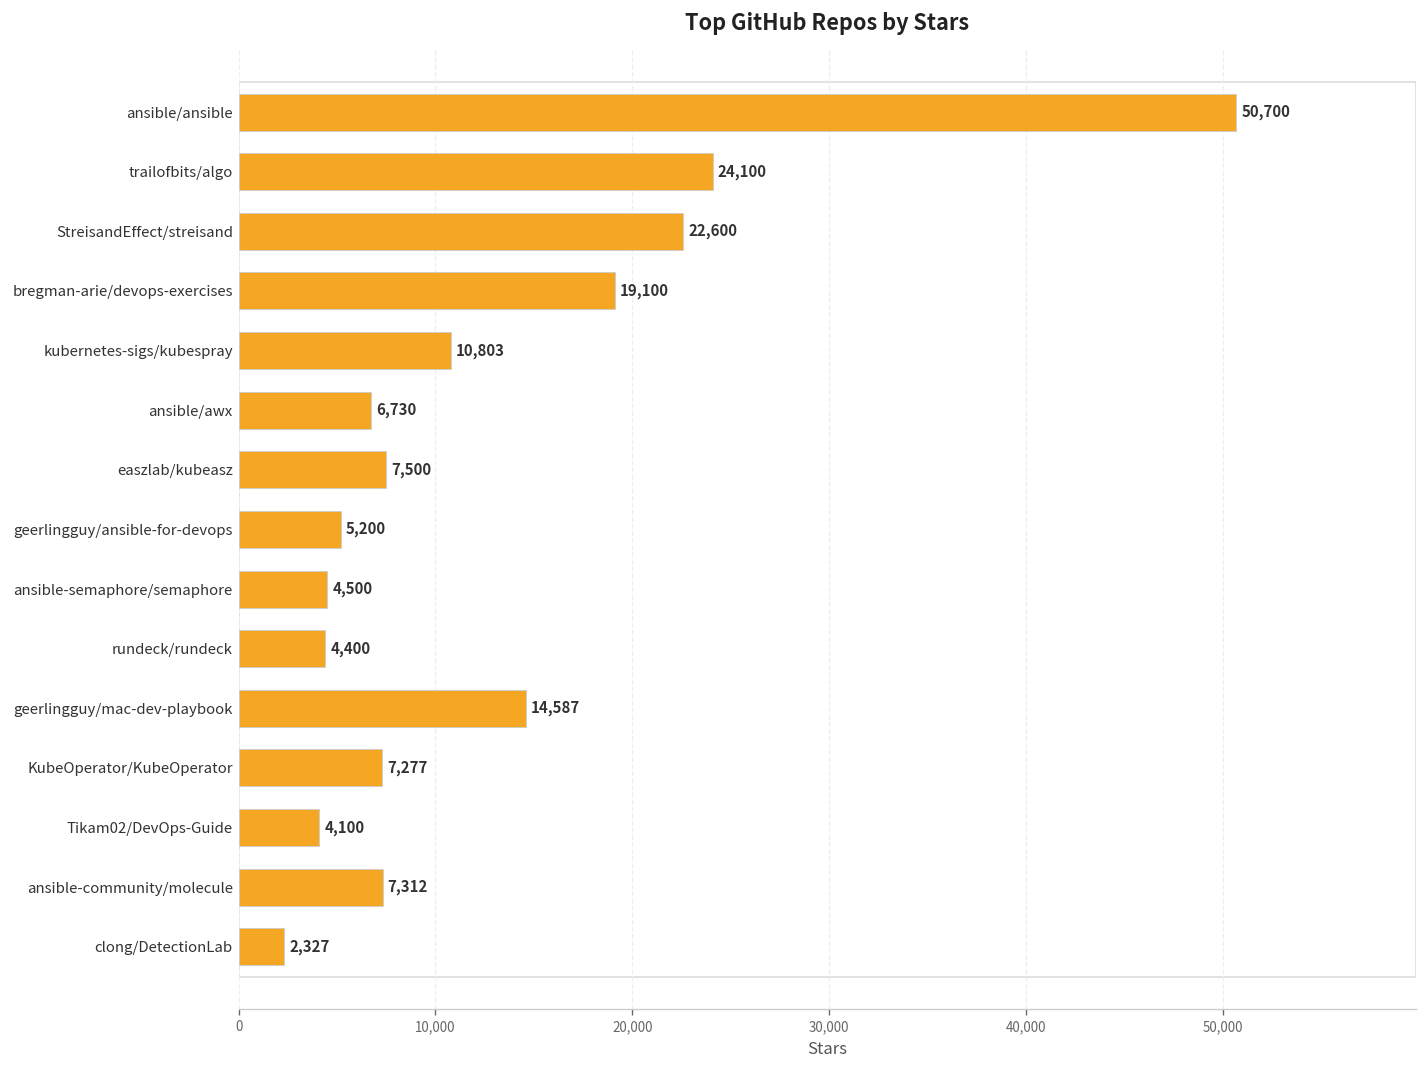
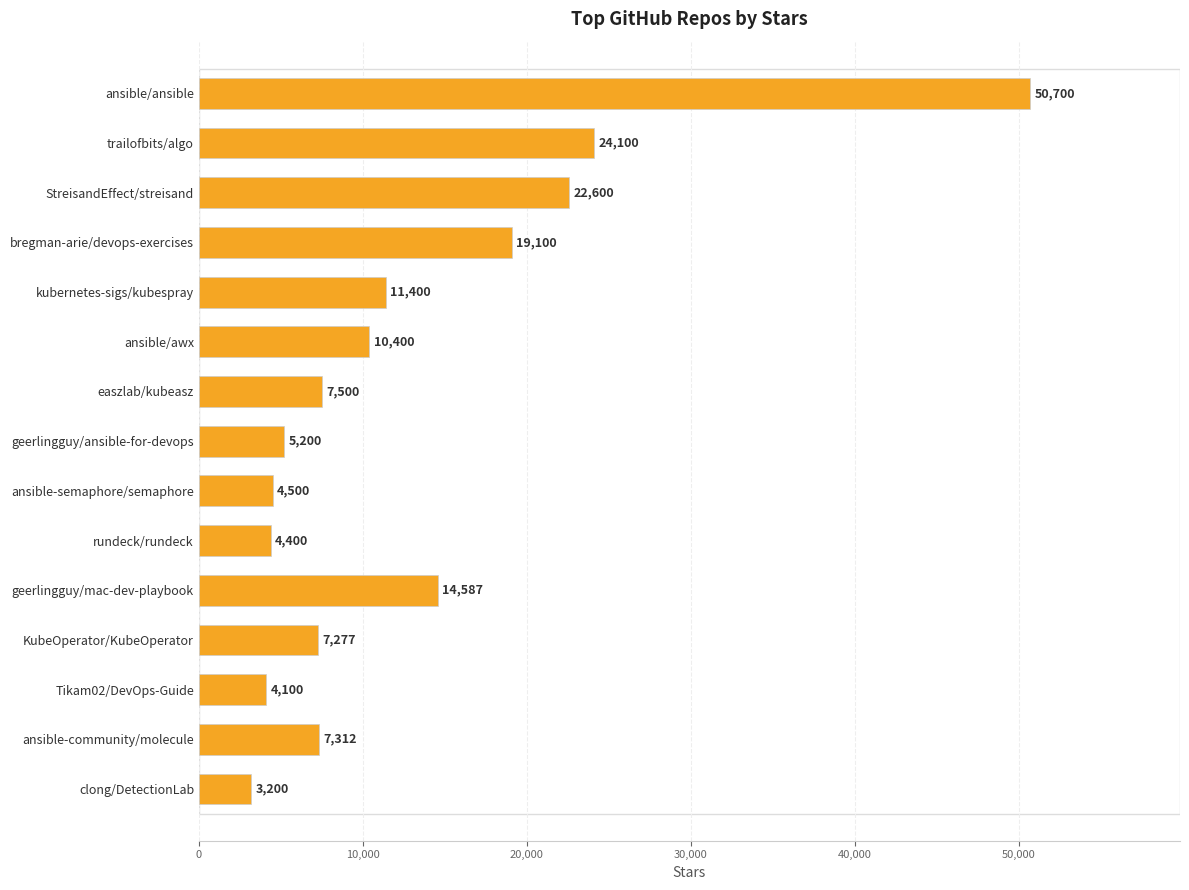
kubernetes-sigs/kubespray: 10,803 -> 11,400
ansible/awx: 6,730 -> 10,400
clong/DetectionLab: 2,327 -> 3,200
